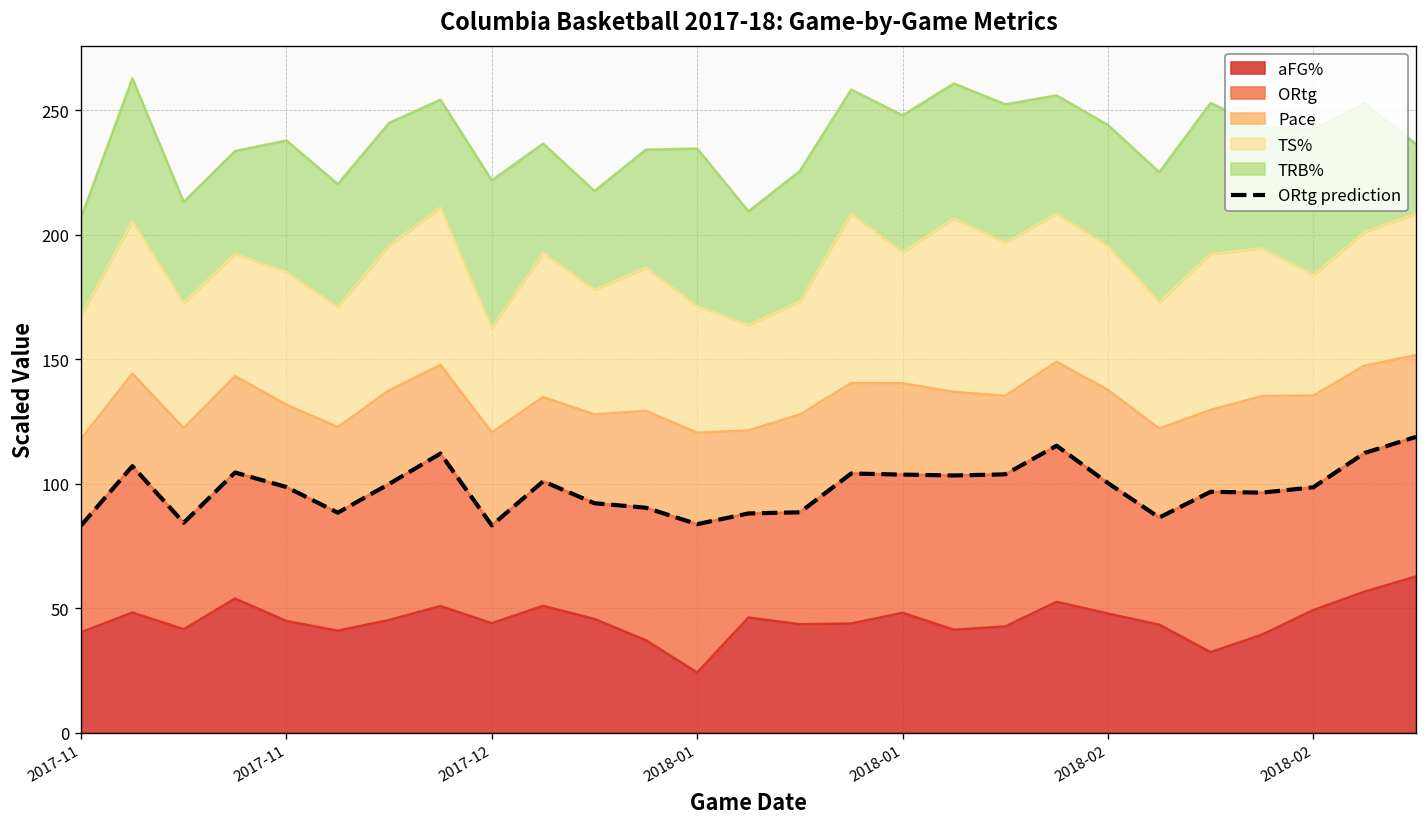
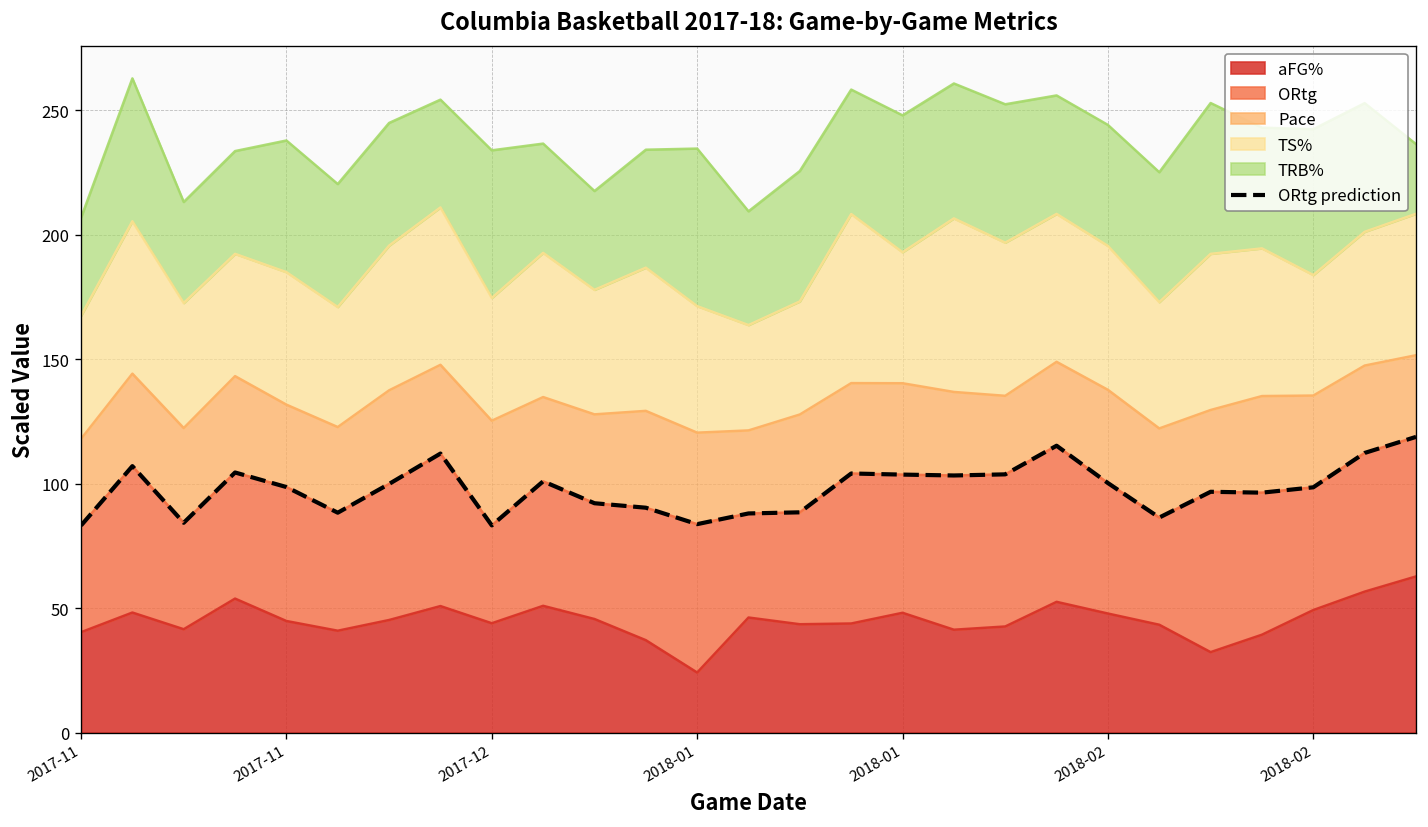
Pace, 2017-12: 37 -> 42
TS%, 2017-12: 42 -> 49
